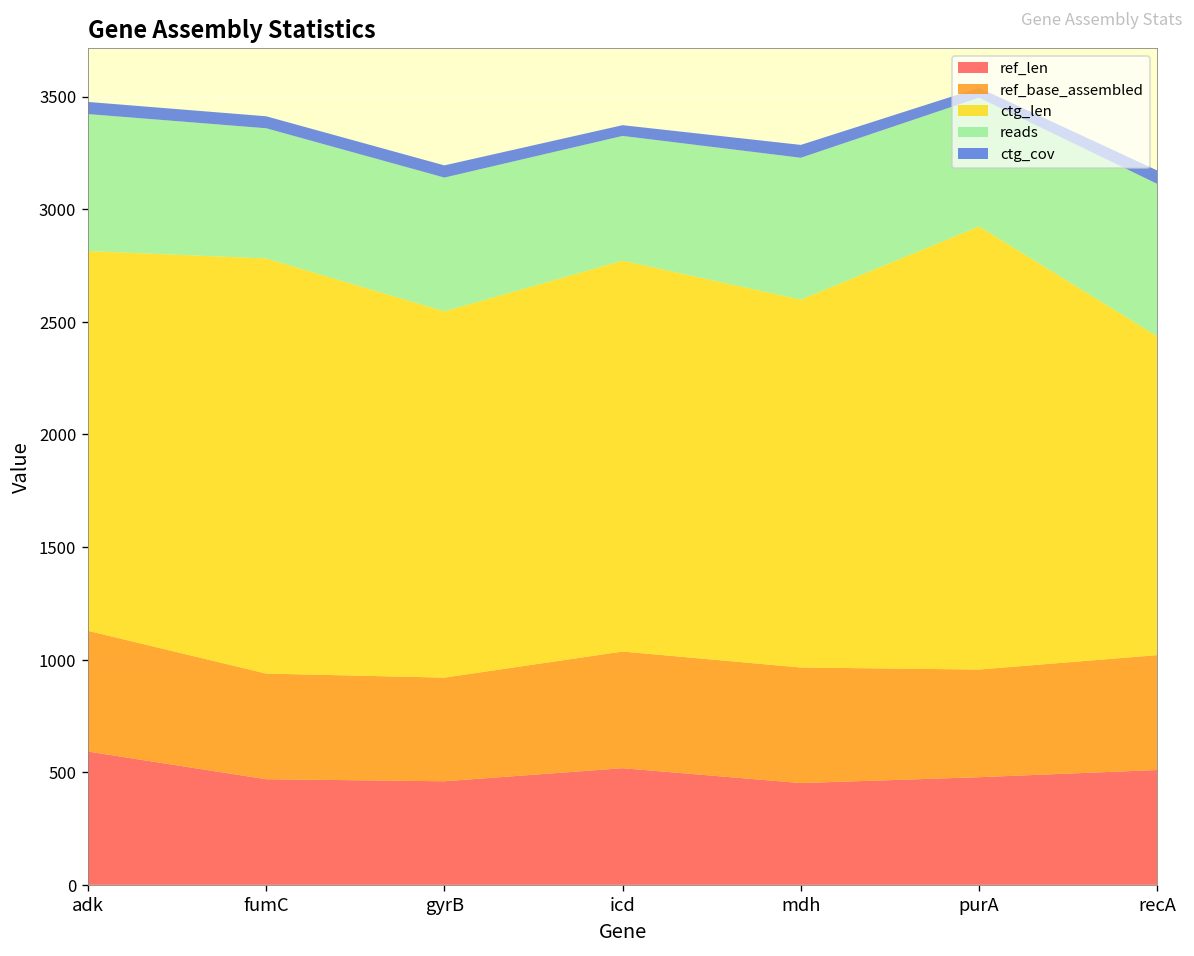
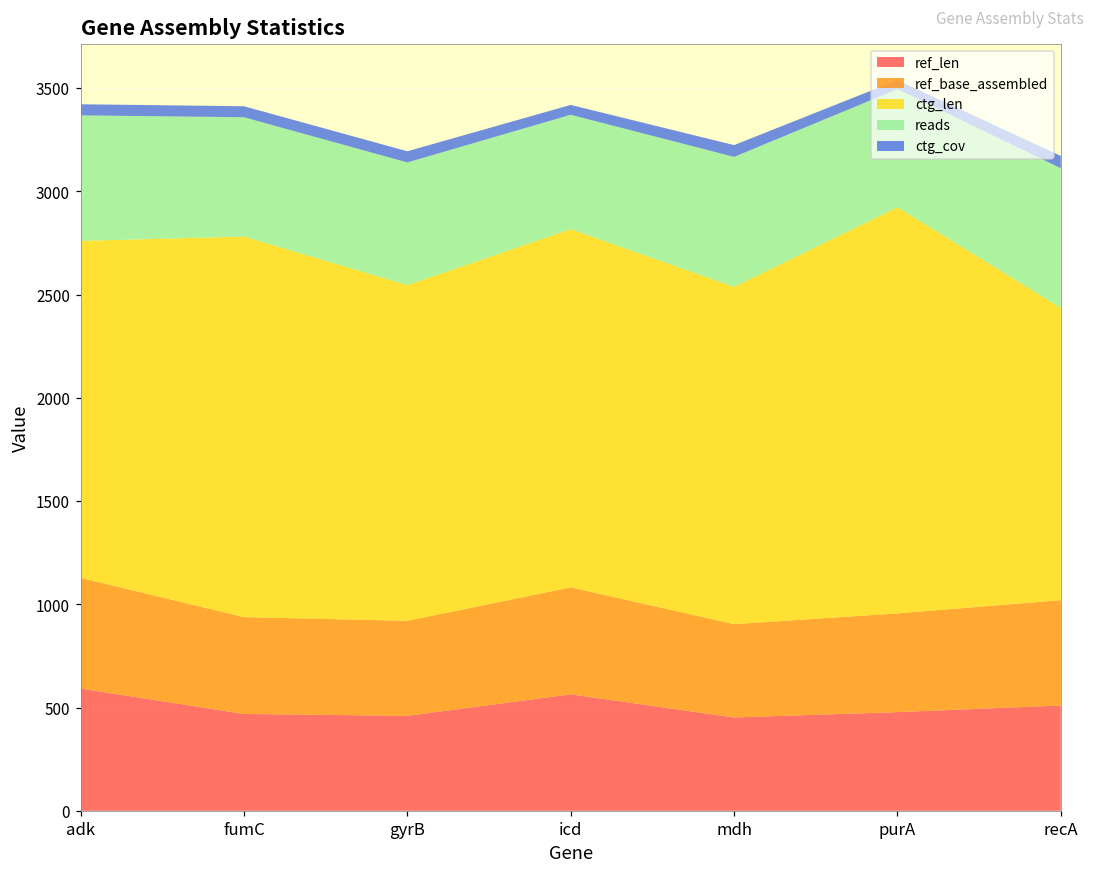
ctg_len, adk: 1690 -> 1630
ref_len, icd: 520 -> 560
ref_base_assembled, mdh: 510 -> 450
